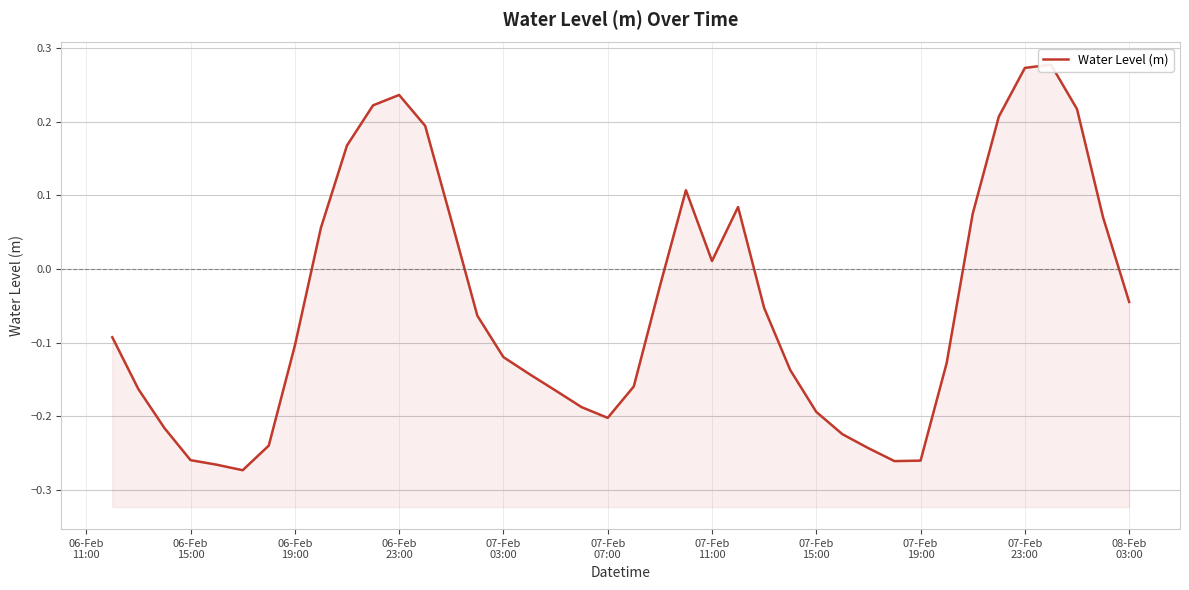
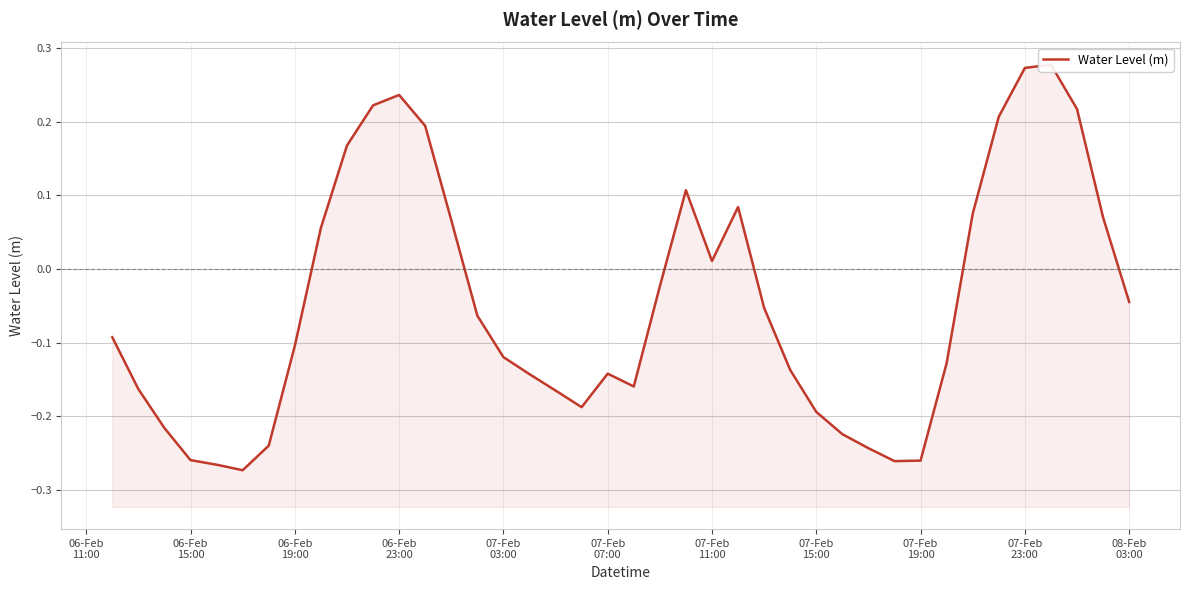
07-Feb 07:00: -0.20 -> -0.14
